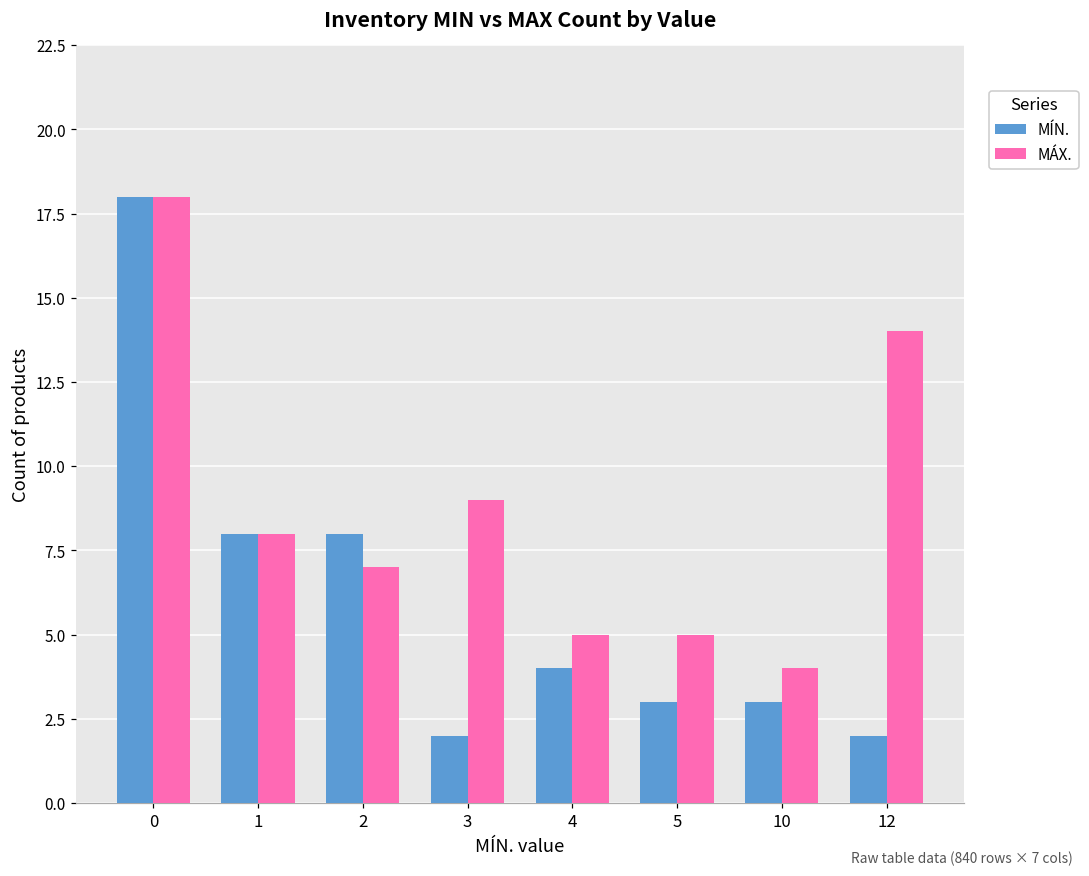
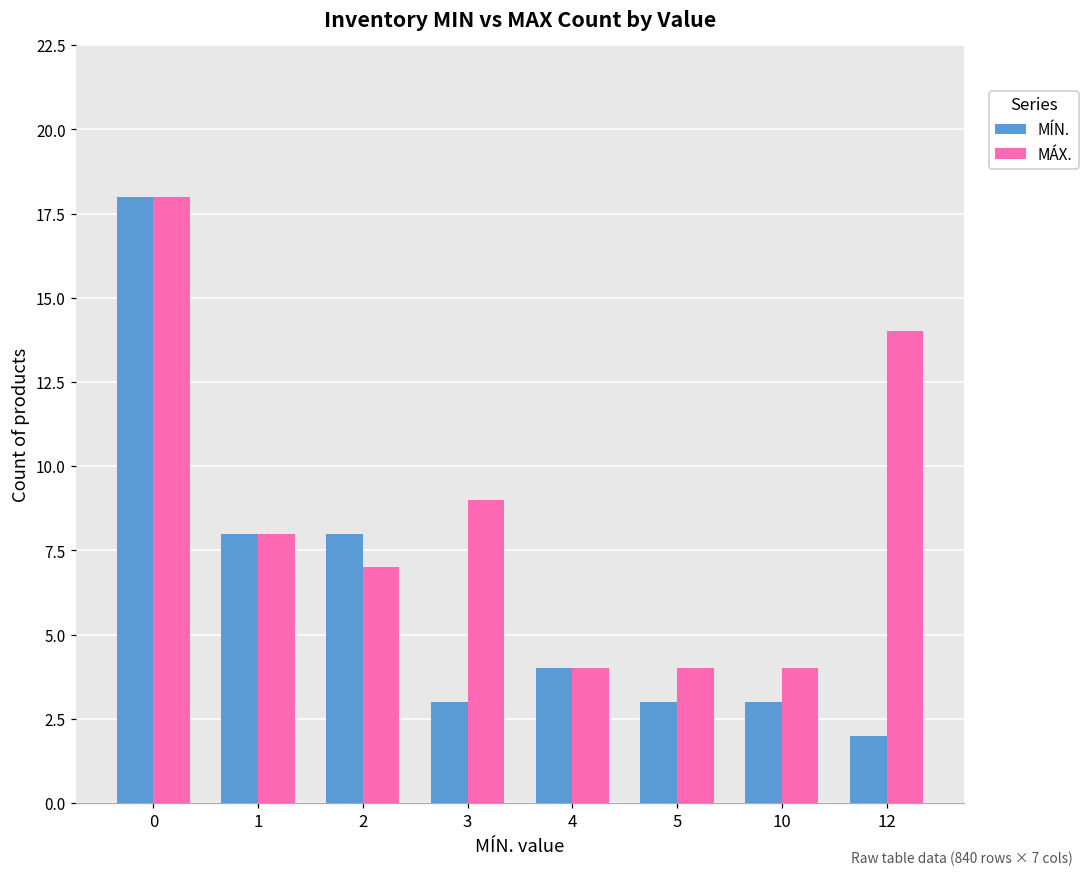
MÍN., 3: 2 -> 3
MÁX., 4: 5 -> 4
MÁX., 5: 5 -> 4
